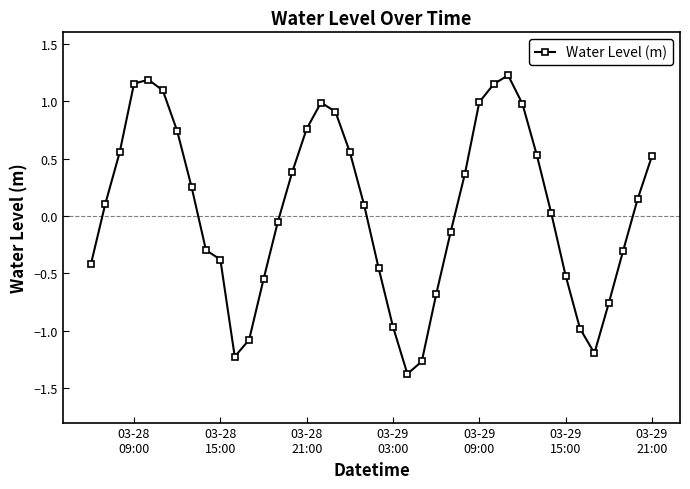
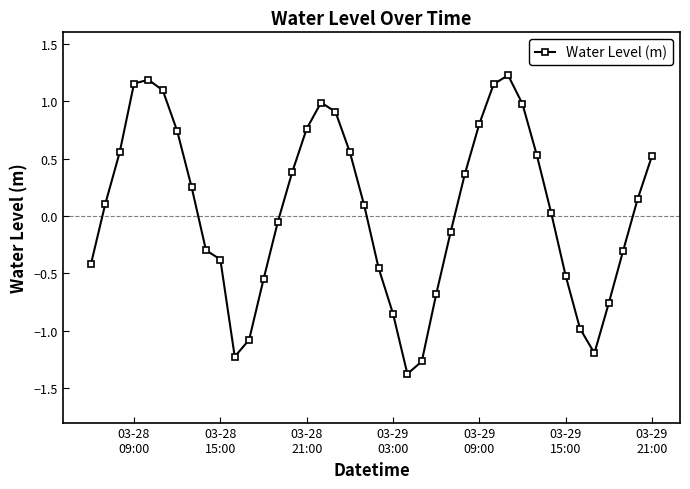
03-29 03:00: -0.96 -> -0.85
03-29 09:00: 0.99 -> 0.80
